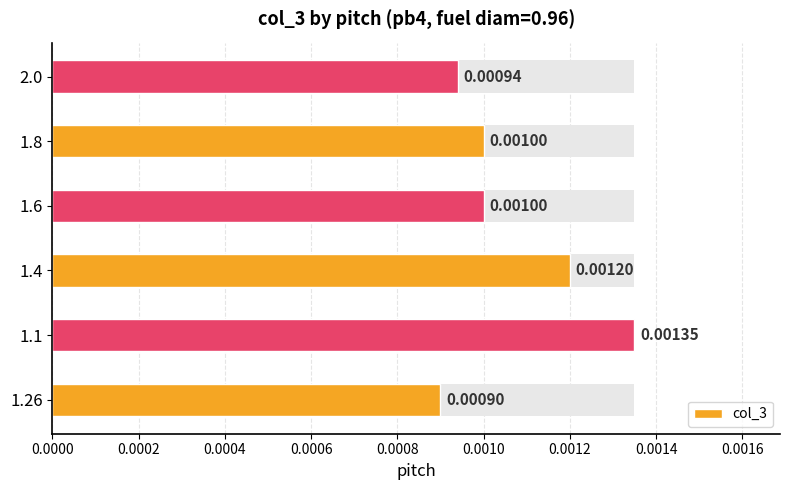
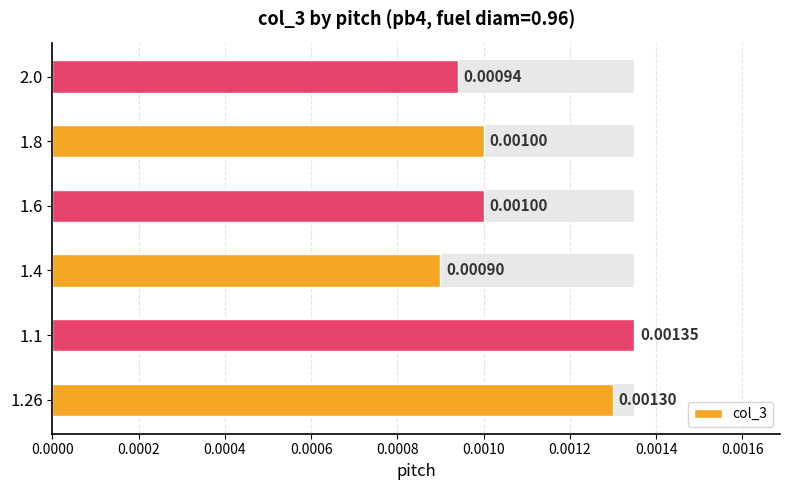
col_3, 1.4: 0.00120 -> 0.00090
col_3, 1.26: 0.00090 -> 0.00130
